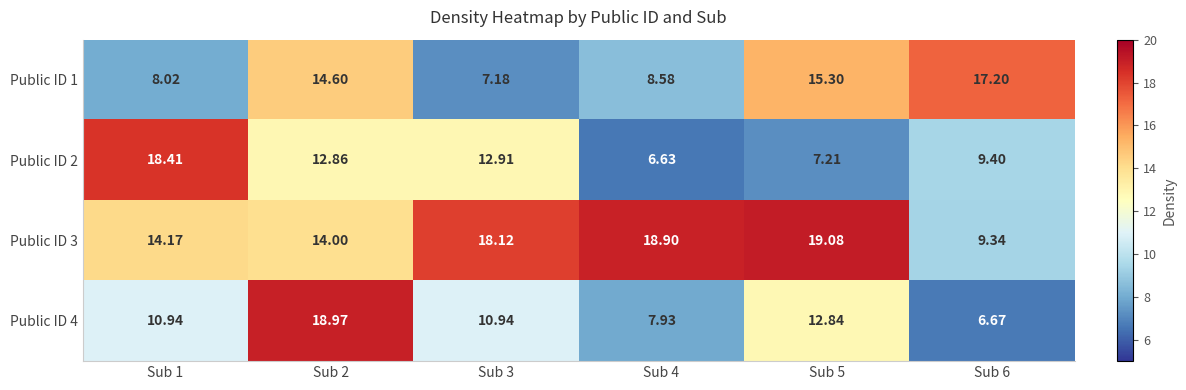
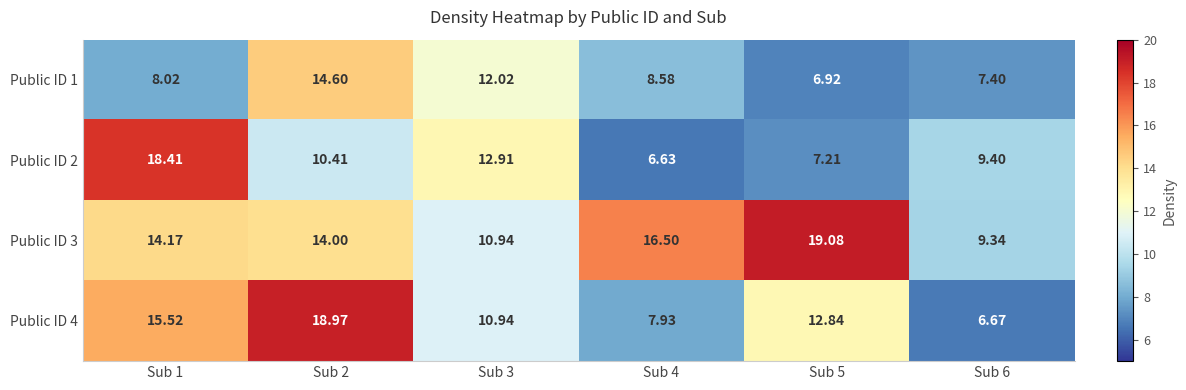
Public ID 1, Sub 3: 7.18 -> 12.02
Public ID 1, Sub 5: 15.30 -> 6.92
Public ID 1, Sub 6: 17.20 -> 7.40
Public ID 2, Sub 2: 12.86 -> 10.41
Public ID 3, Sub 3: 18.12 -> 10.94
Public ID 3, Sub 4: 18.90 -> 16.50
Public ID 4, Sub 1: 10.94 -> 15.52
